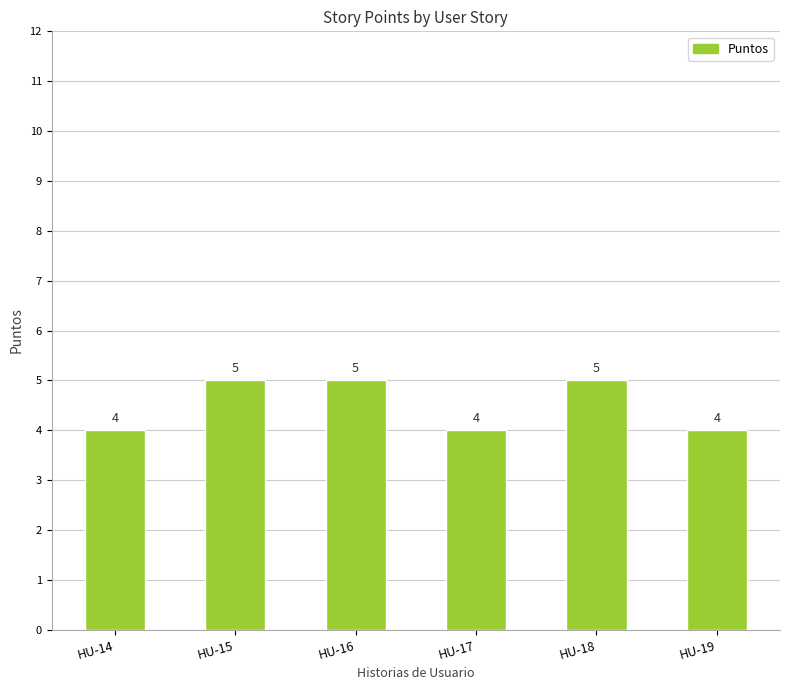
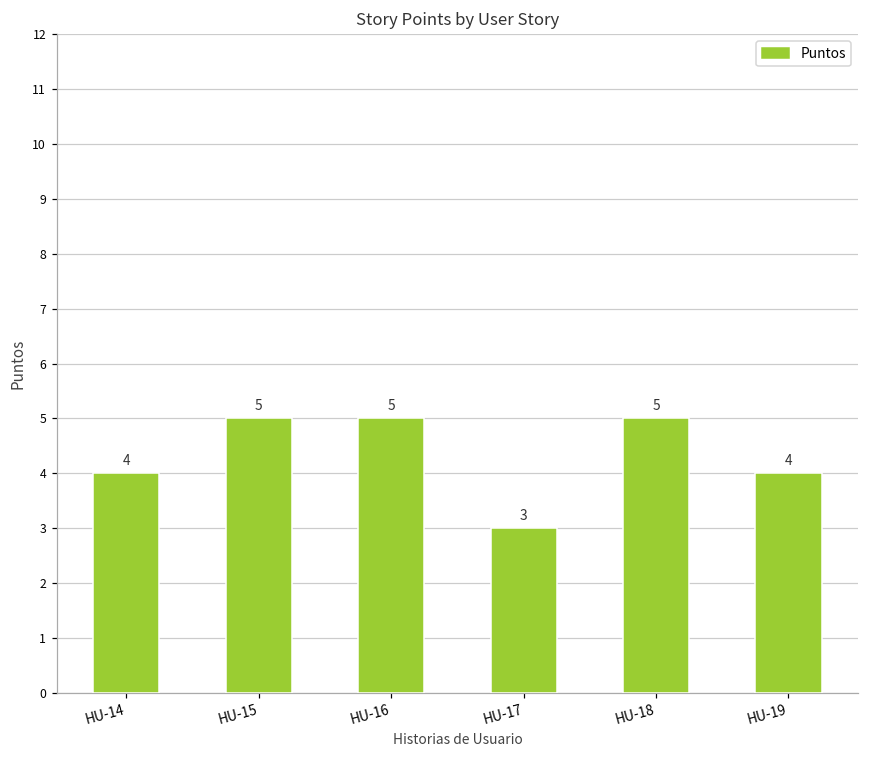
HU-17: 4 -> 3
